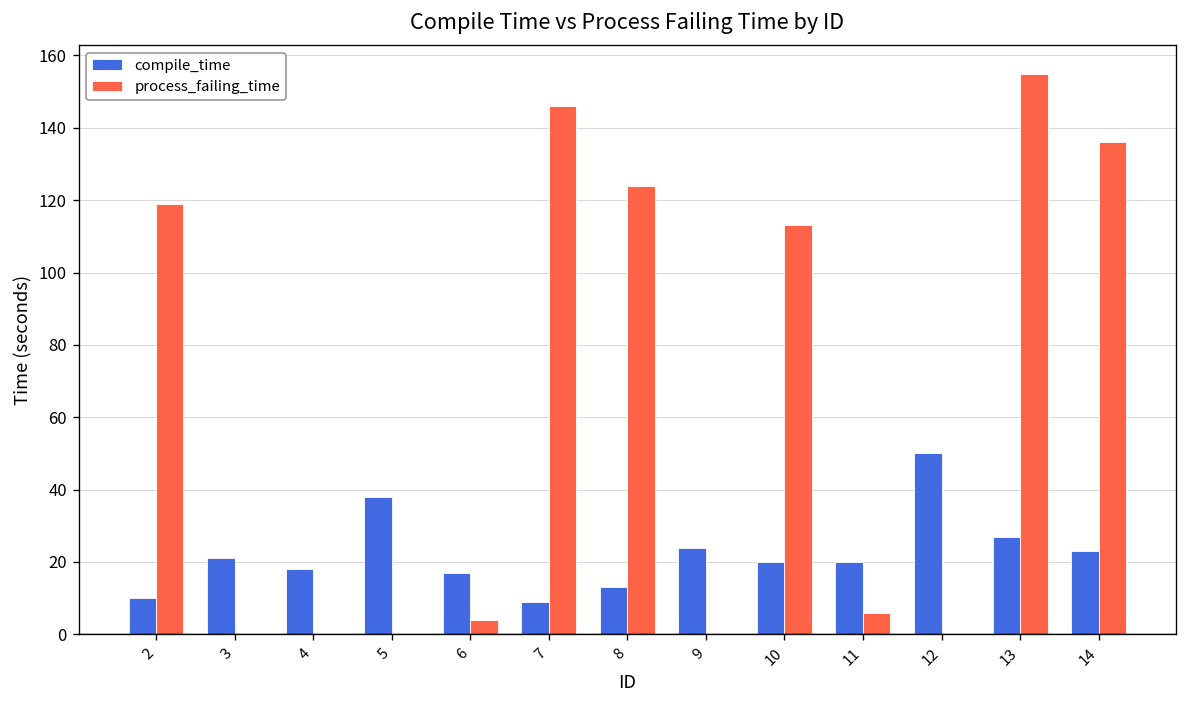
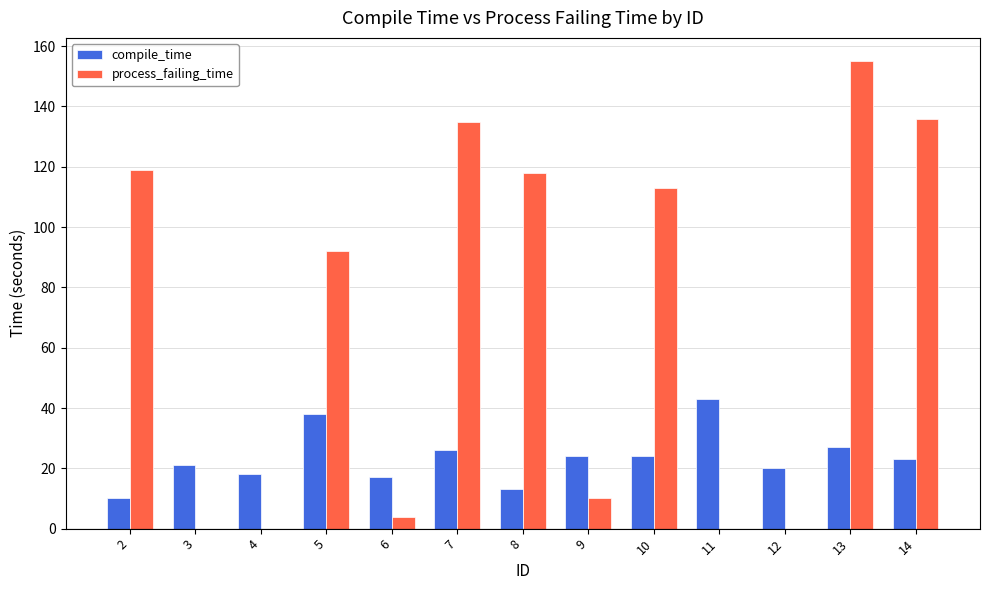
process_failing_time, 5: 0 -> 92
compile_time, 7: 9 -> 26
process_failing_time, 7: 146 -> 135
process_failing_time, 8: 124 -> 118
process_failing_time, 9: 0 -> 10
compile_time, 10: 20 -> 24
compile_time, 11: 20 -> 43
process_failing_time, 11: 6 -> 0
compile_time, 12: 50 -> 20
